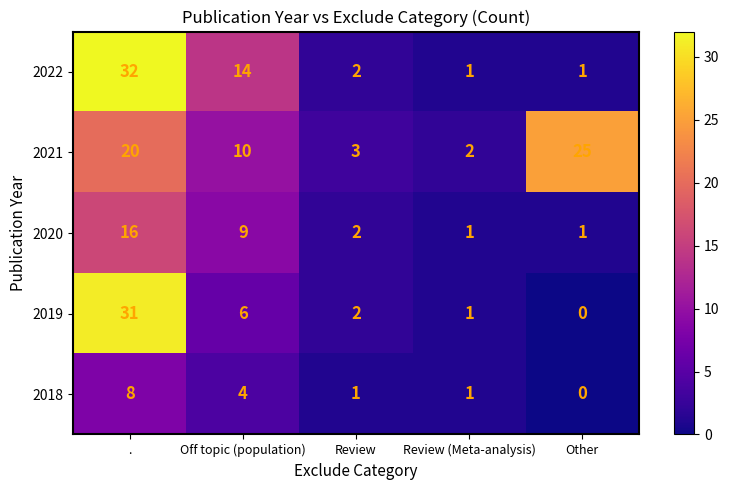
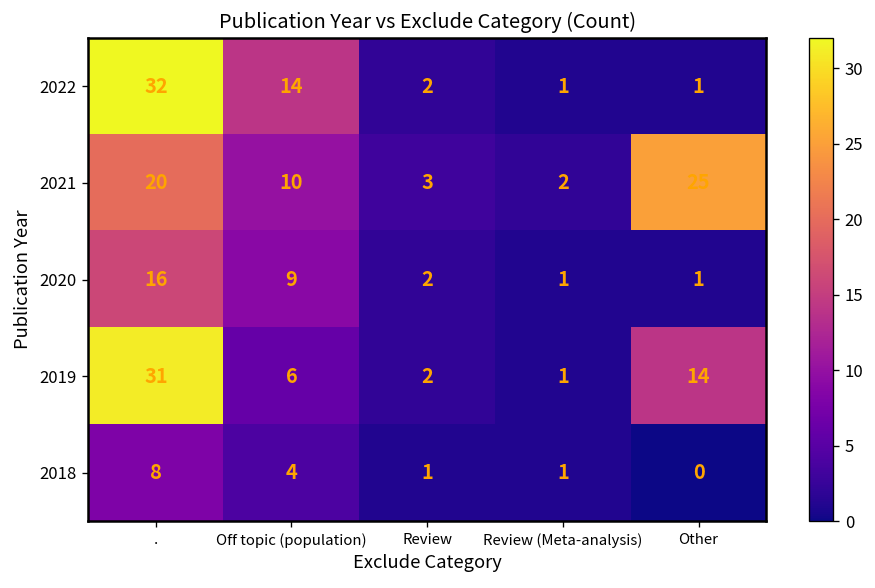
2019, Other: 0 -> 14
